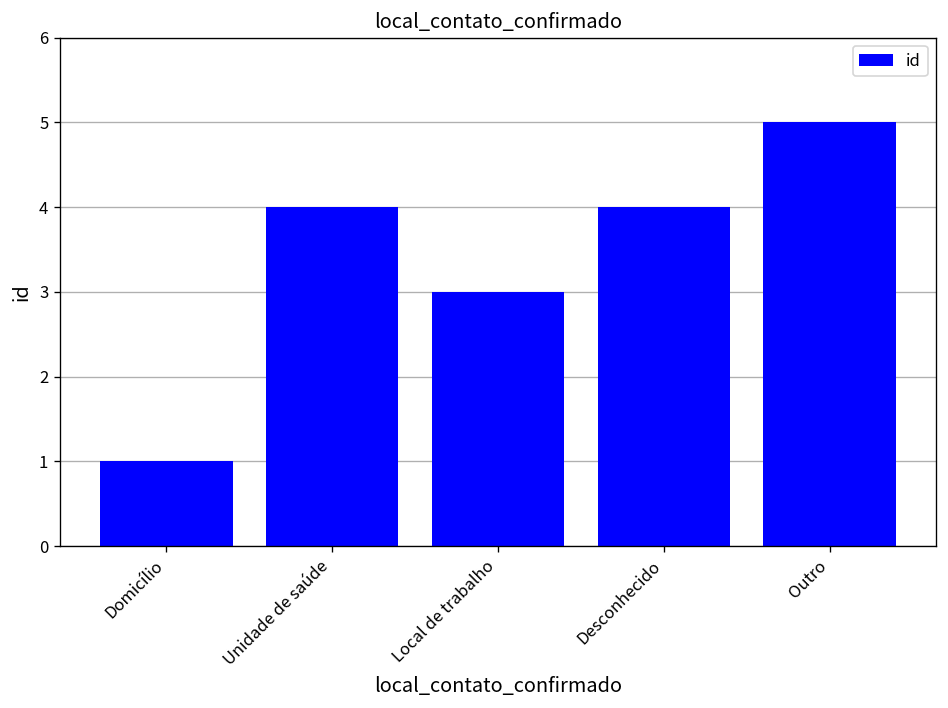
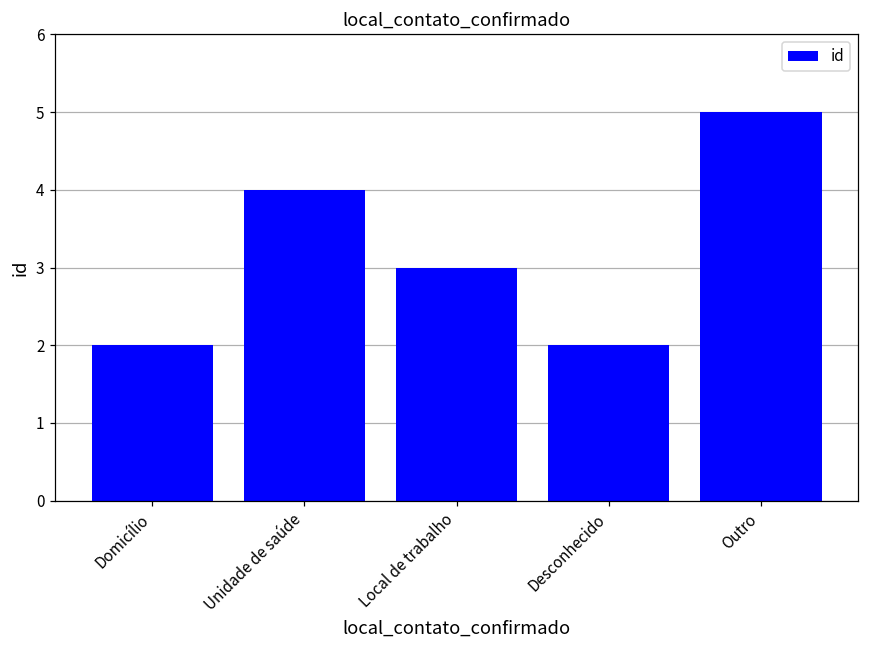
Domicílio: 1 -> 2
Desconhecido: 4 -> 2
